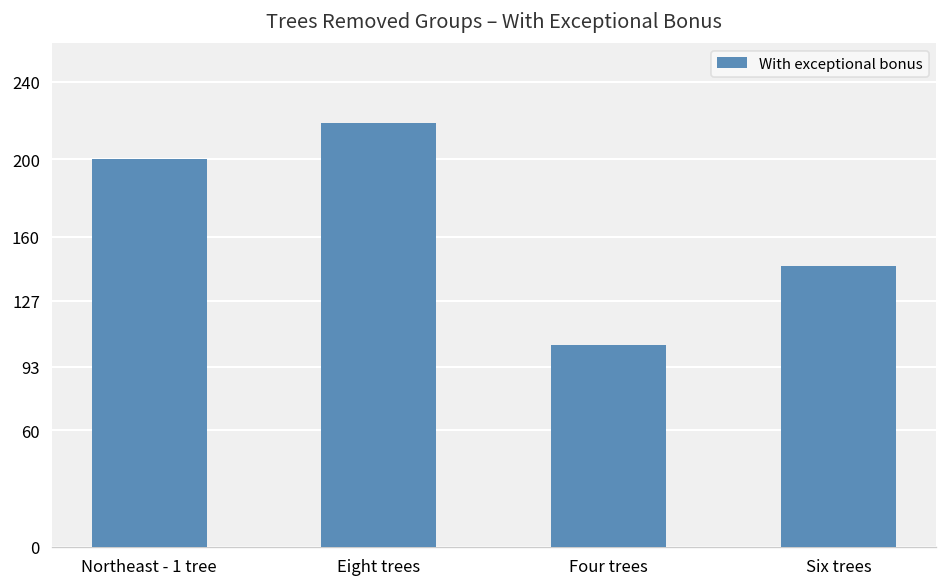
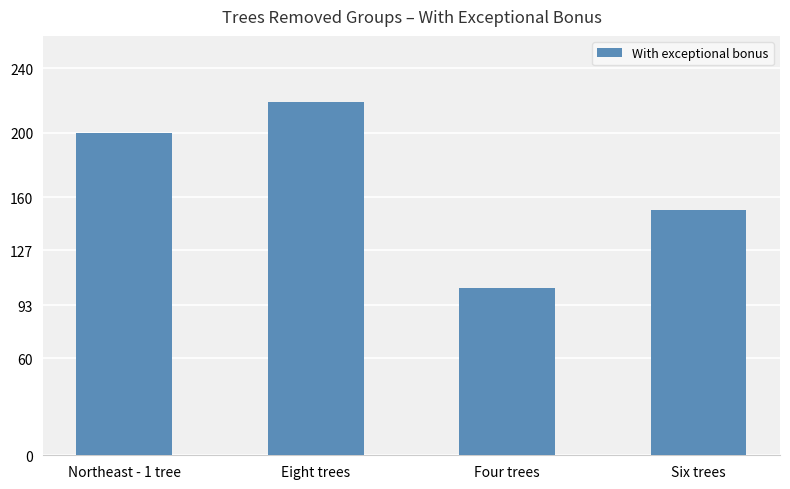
Six trees: 145 -> 152
